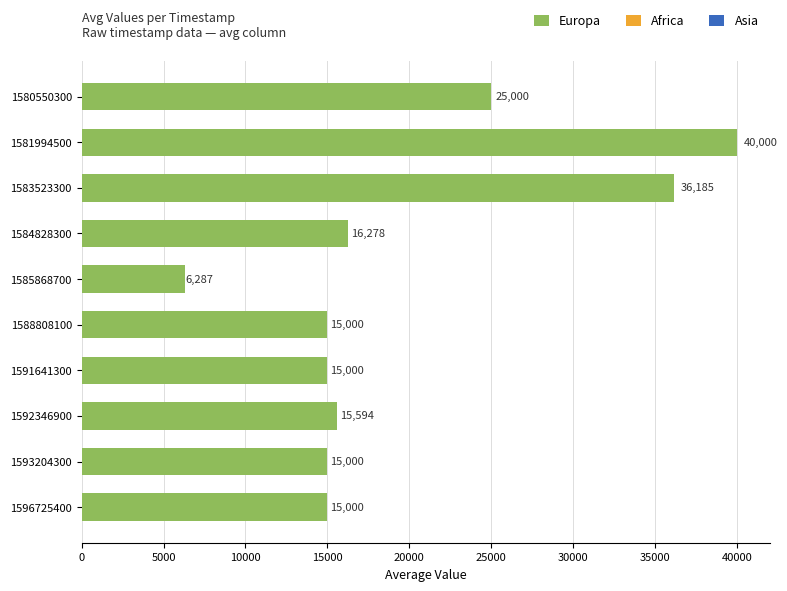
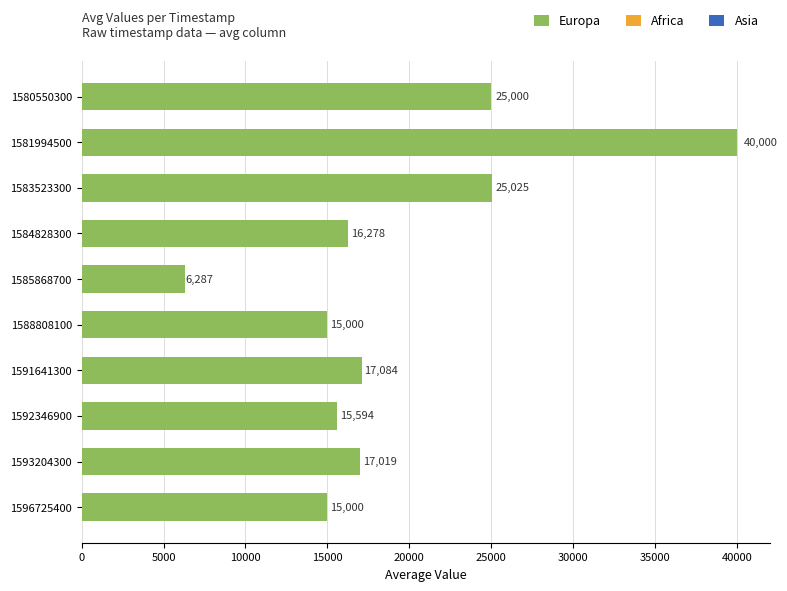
Europa, 1583523300: 36,185 -> 25,025
Europa, 1591641300: 15,000 -> 17,084
Europa, 1593204300: 15,000 -> 17,019
